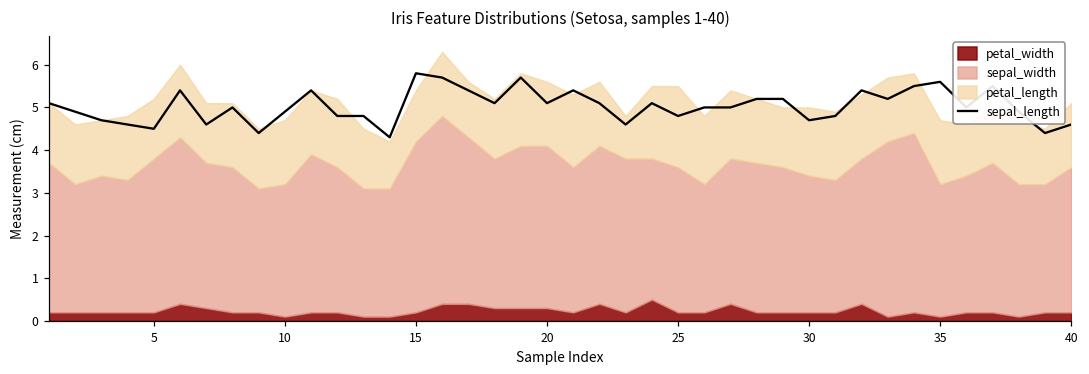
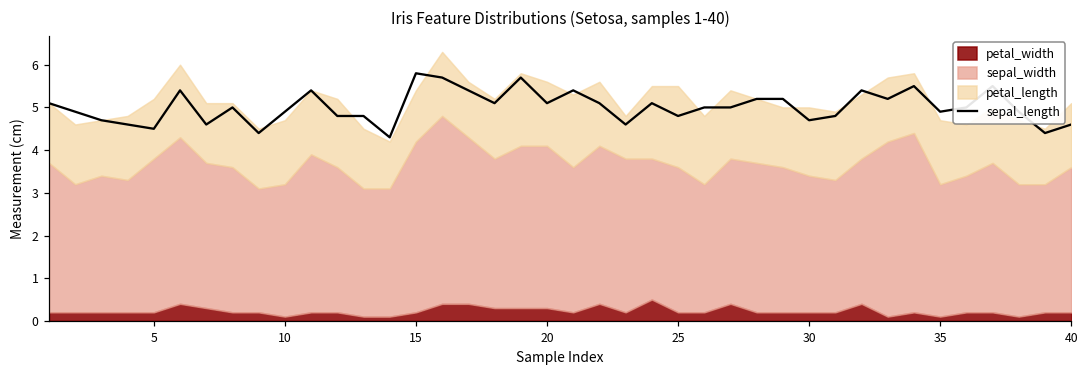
sepal_length, 35: 5.6 -> 4.9
